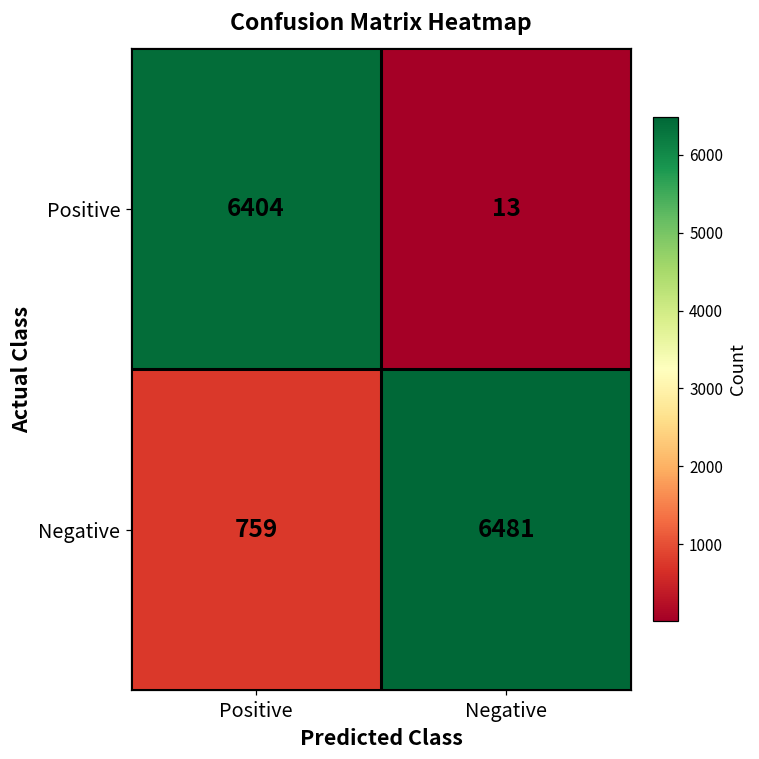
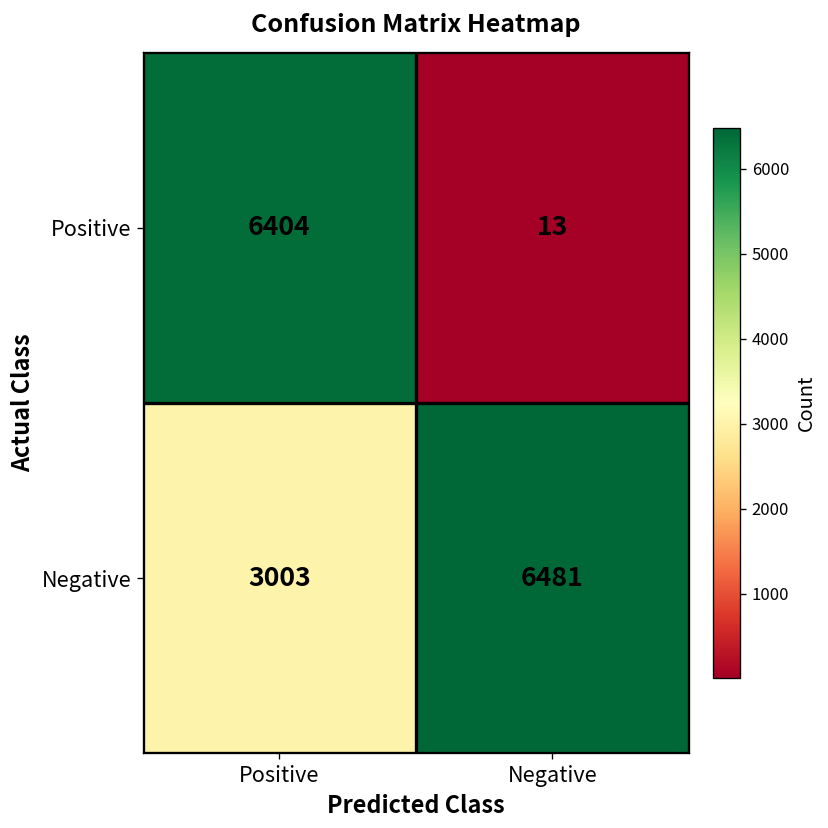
Negative, Positive: 759 -> 3003
